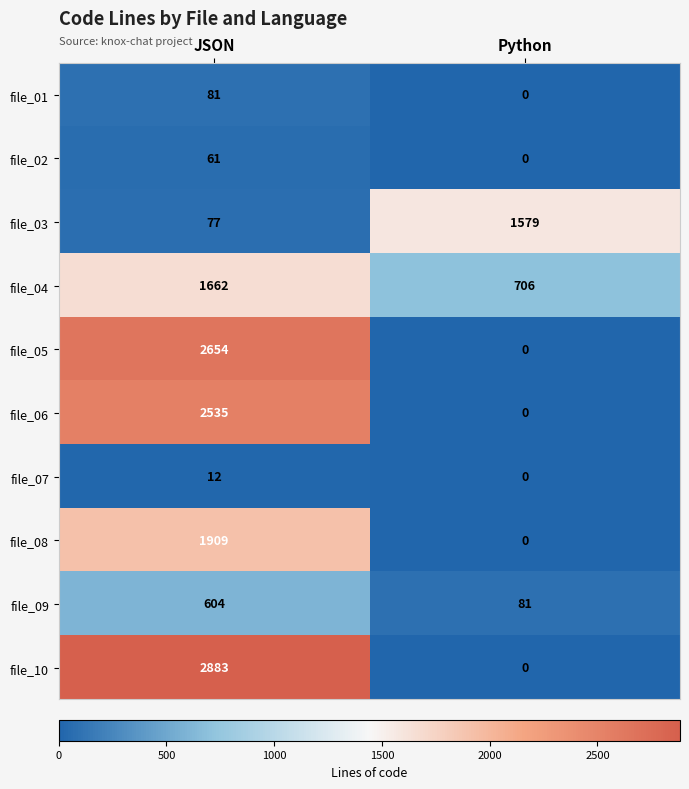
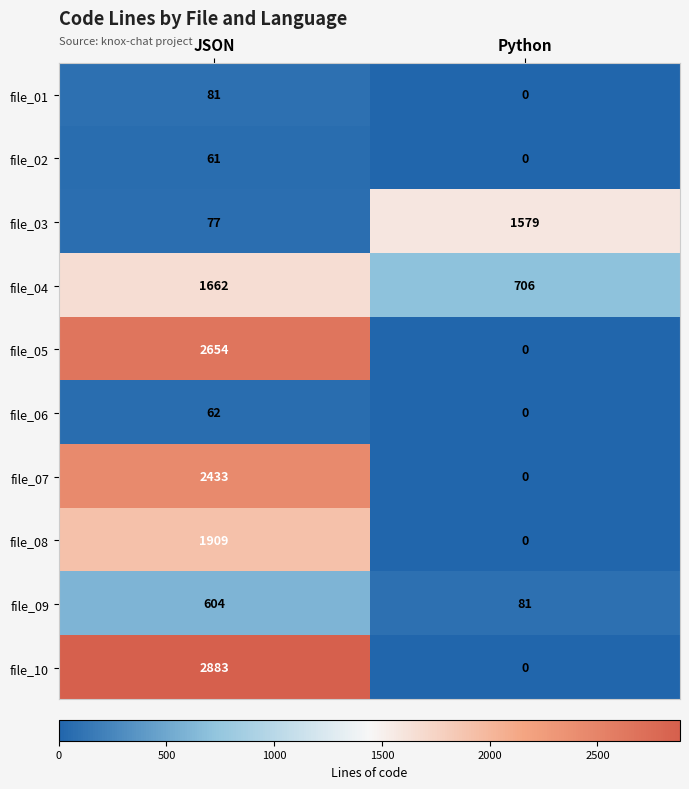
file_06, JSON: 2535 -> 62
file_07, JSON: 12 -> 2433
